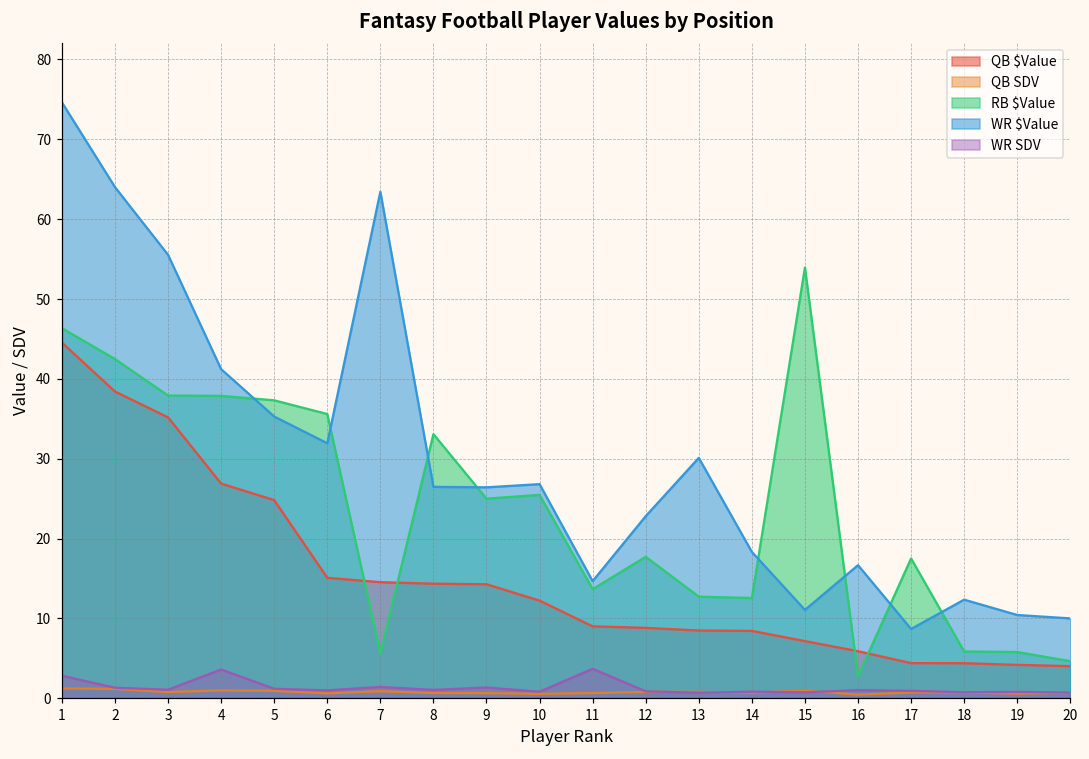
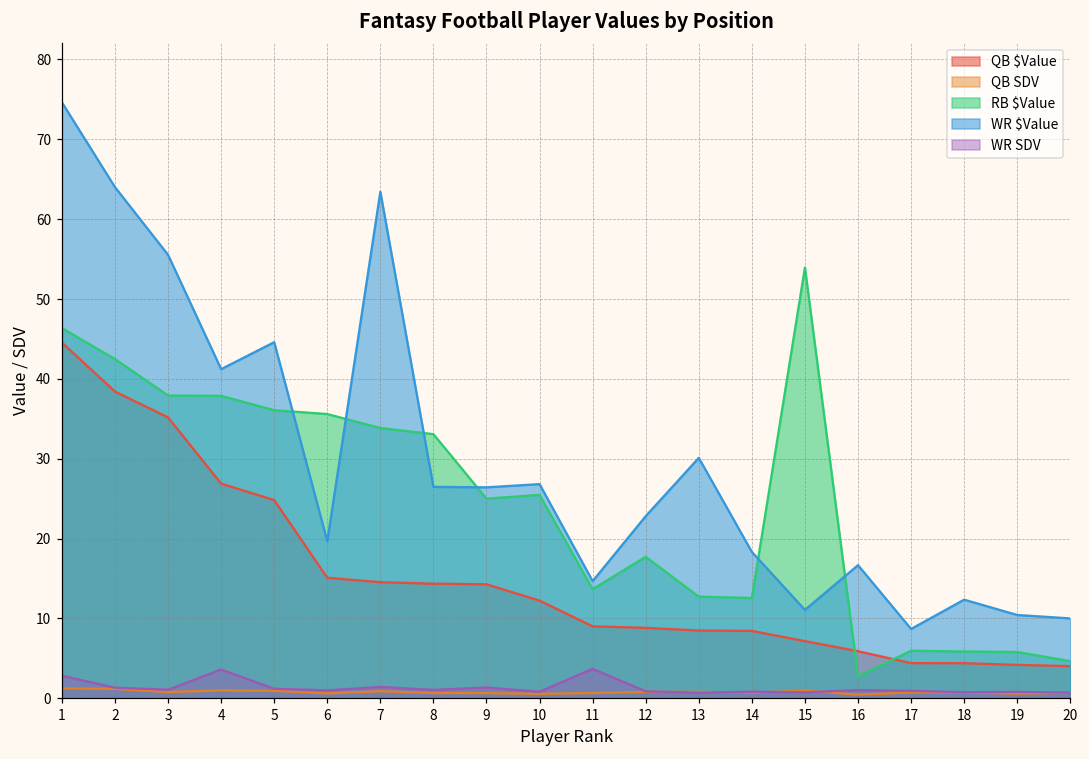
RB $Value, 5: 37 -> 36
WR $Value, 5: 35 -> 45
WR $Value, 6: 32 -> 20
RB $Value, 7: 6 -> 34
RB $Value, 17: 18 -> 6
